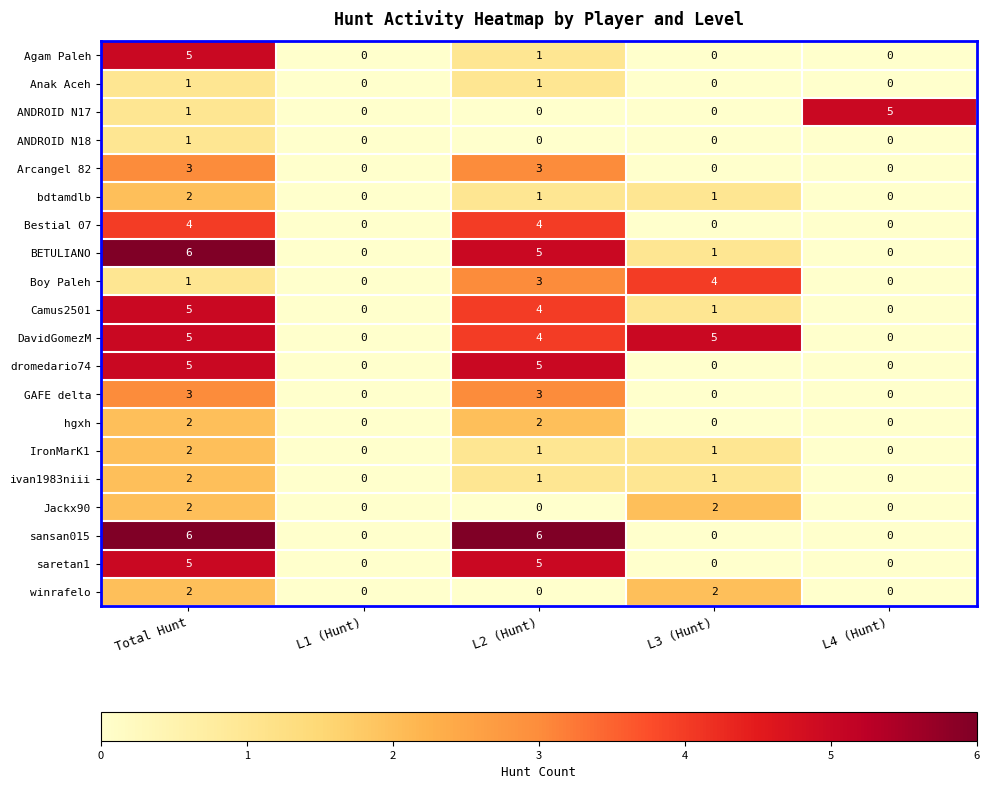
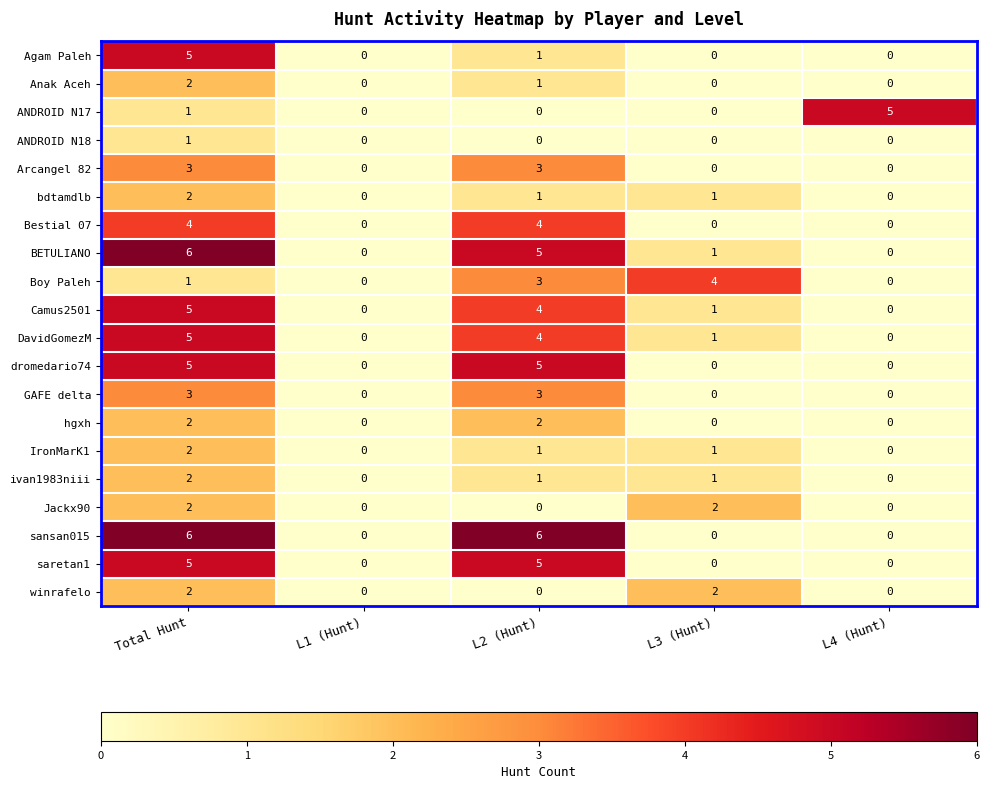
Anak Aceh, Total Hunt: 1 -> 2
DavidGomezM, L3 (Hunt): 5 -> 1
